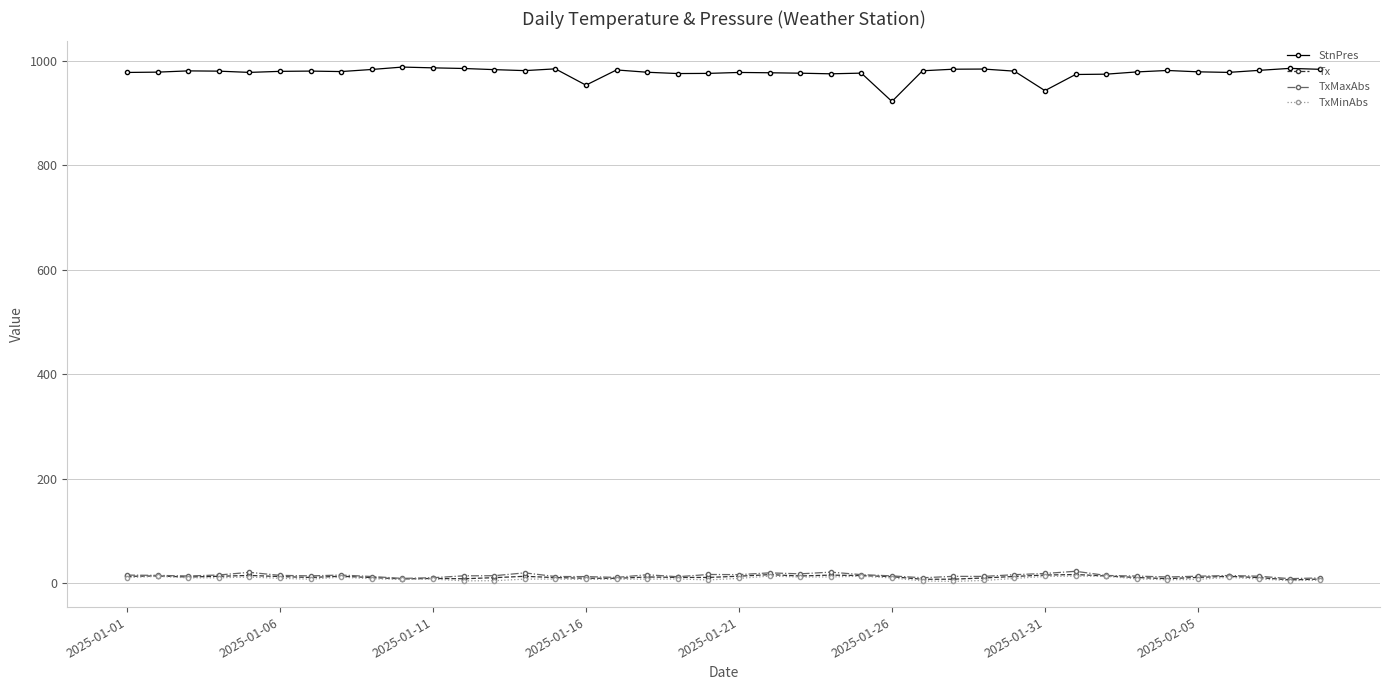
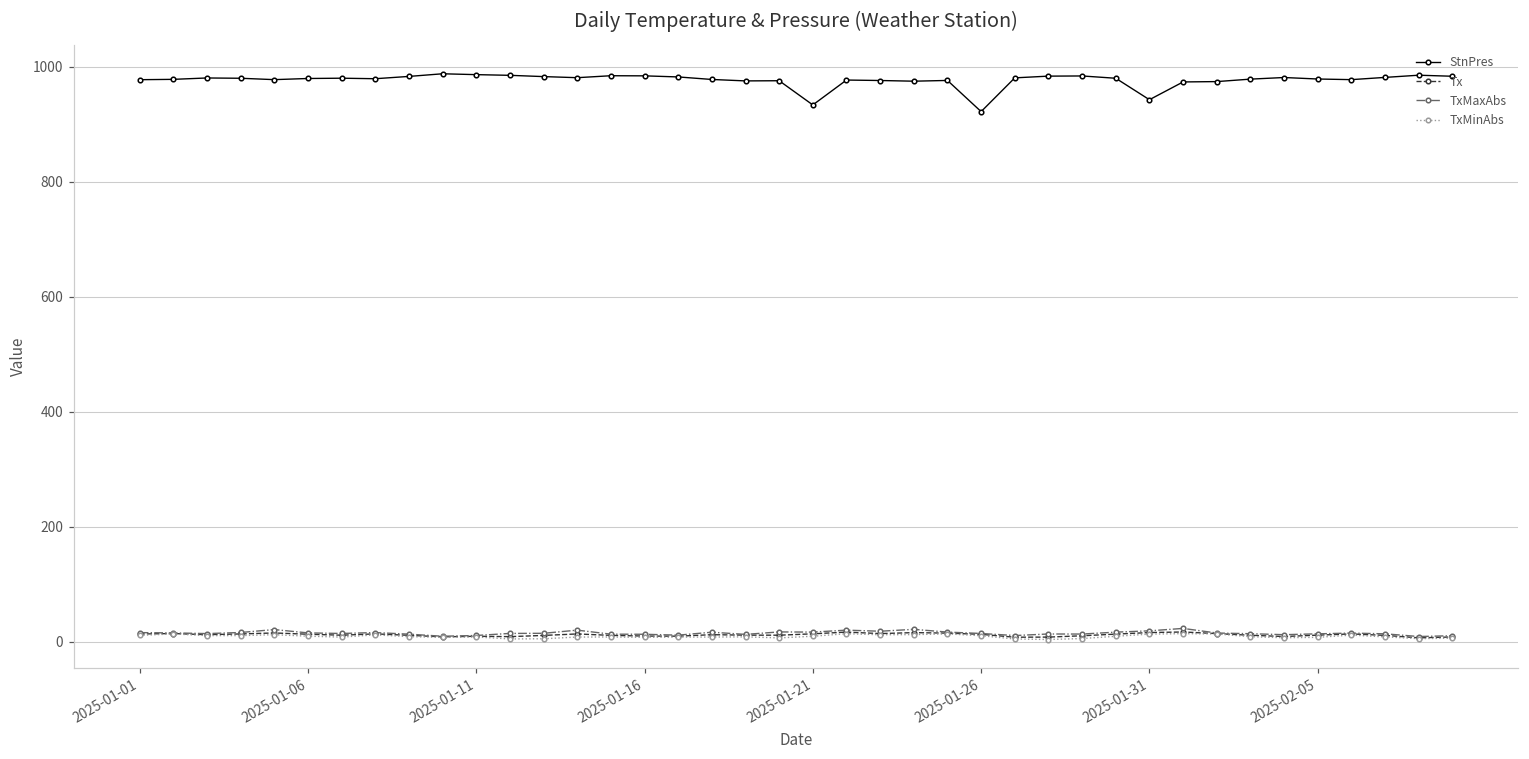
StnPres, 2025-01-16: 950 -> 980
StnPres, 2025-01-21: 980 -> 930
